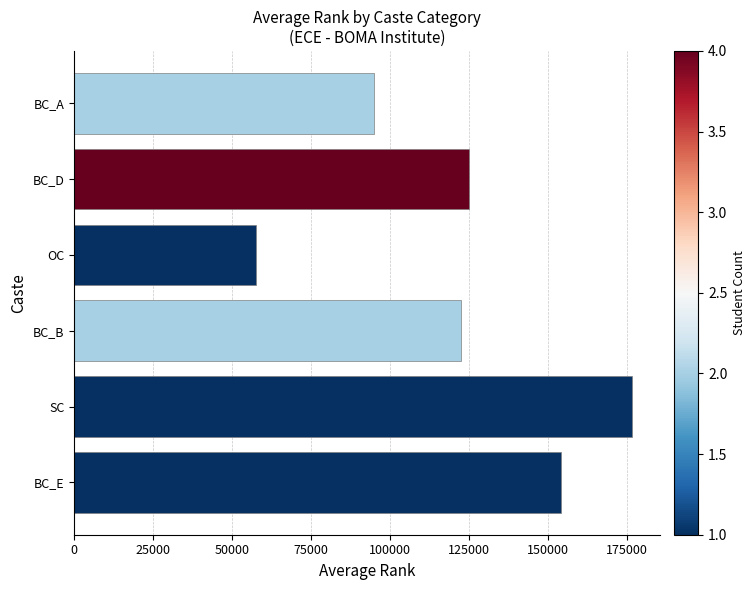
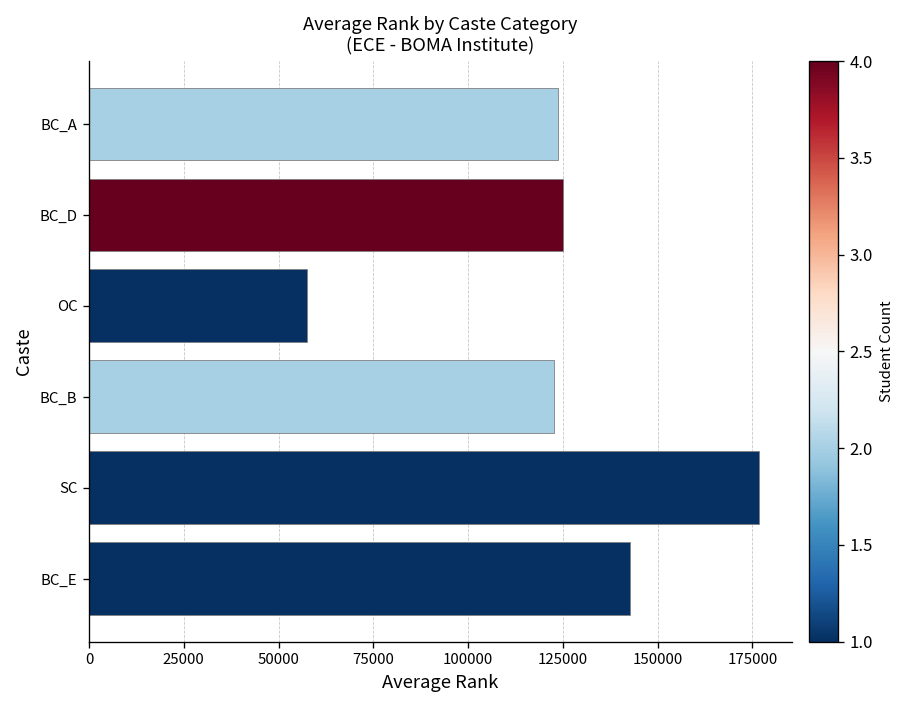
BC_A: 95000 -> 124000
BC_E: 154000 -> 143000
